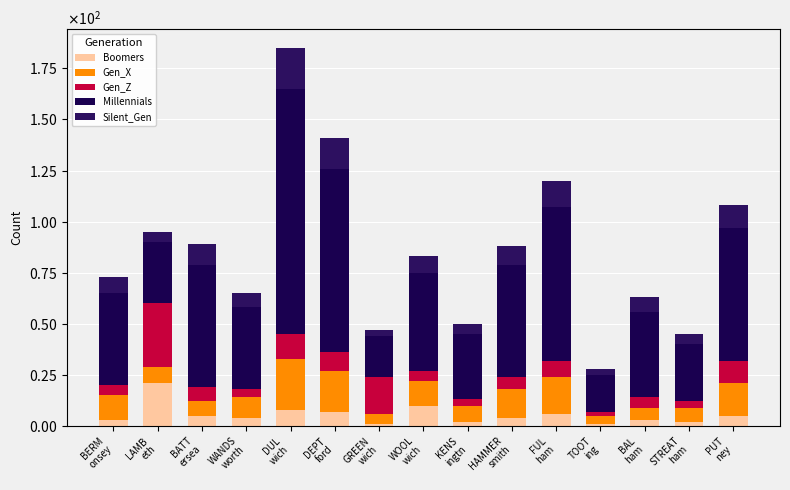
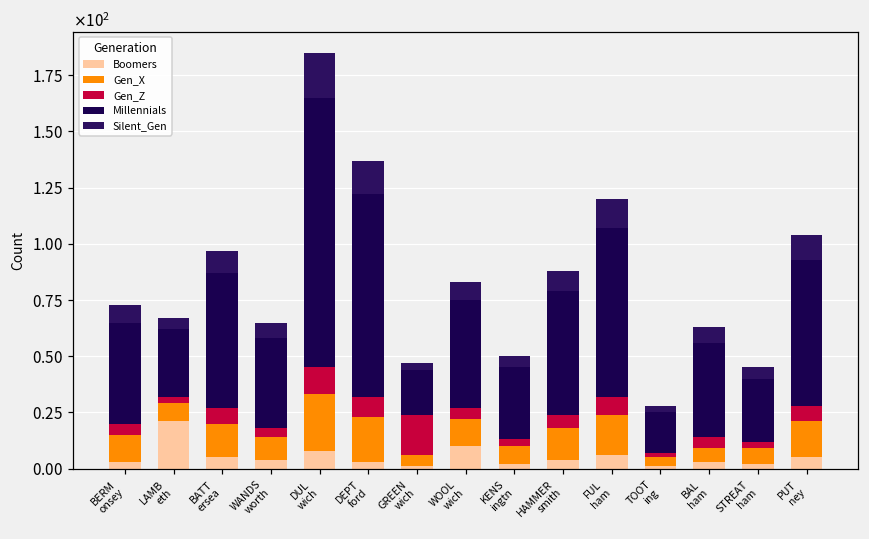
Gen_Z, LAMB eth: 31 -> 3
Gen_X, BATT ersea: 7 -> 15
Boomers, DEPT ford: 7 -> 3
Gen_Z, PUT ney: 11 -> 7
